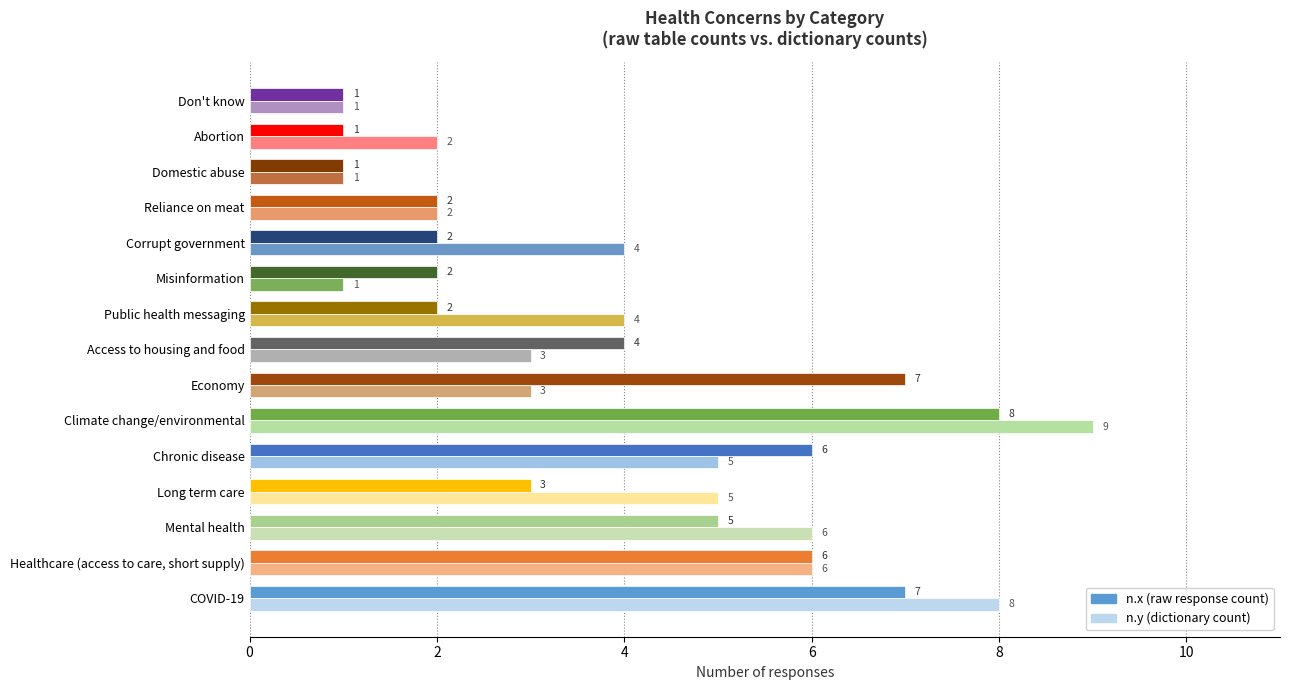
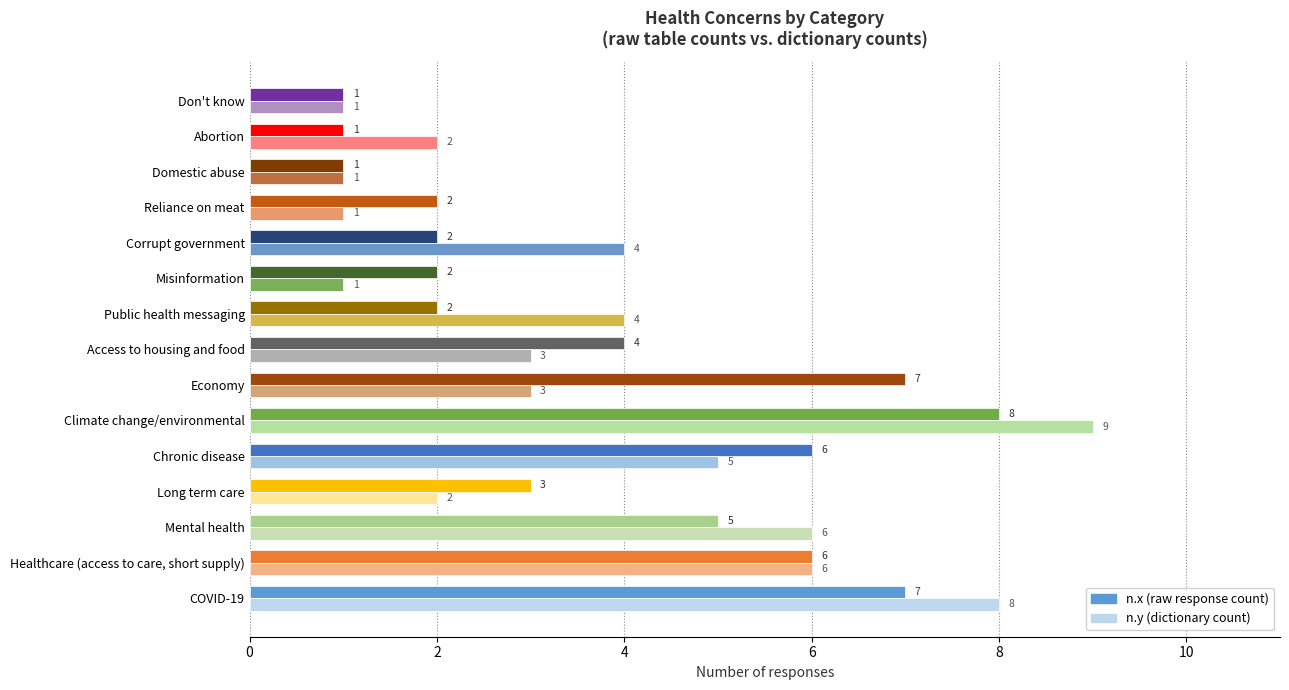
n.y (dictionary count), Reliance on meat: 2 -> 1
n.y (dictionary count), Long term care: 5 -> 2
